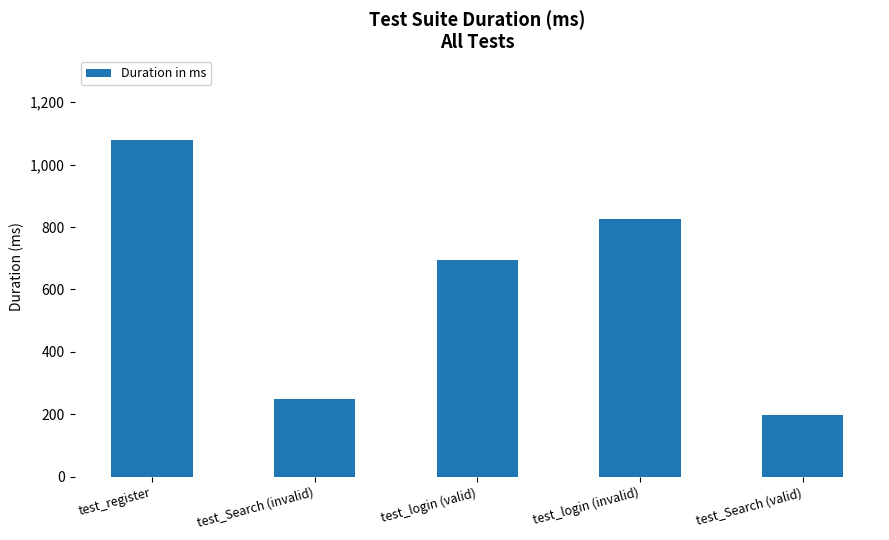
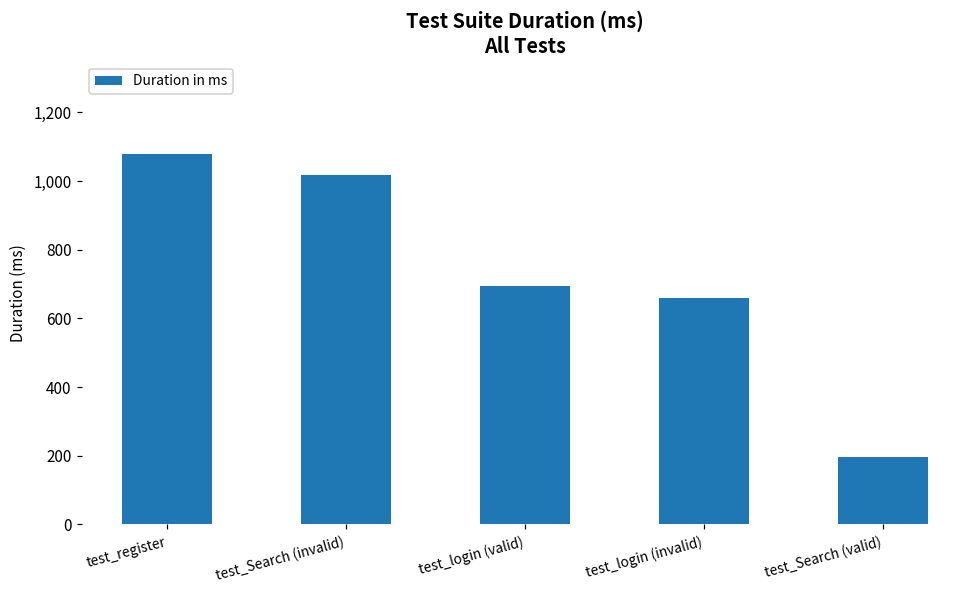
test_Search (invalid): 250 -> 1,020
test_login (invalid): 830 -> 660
